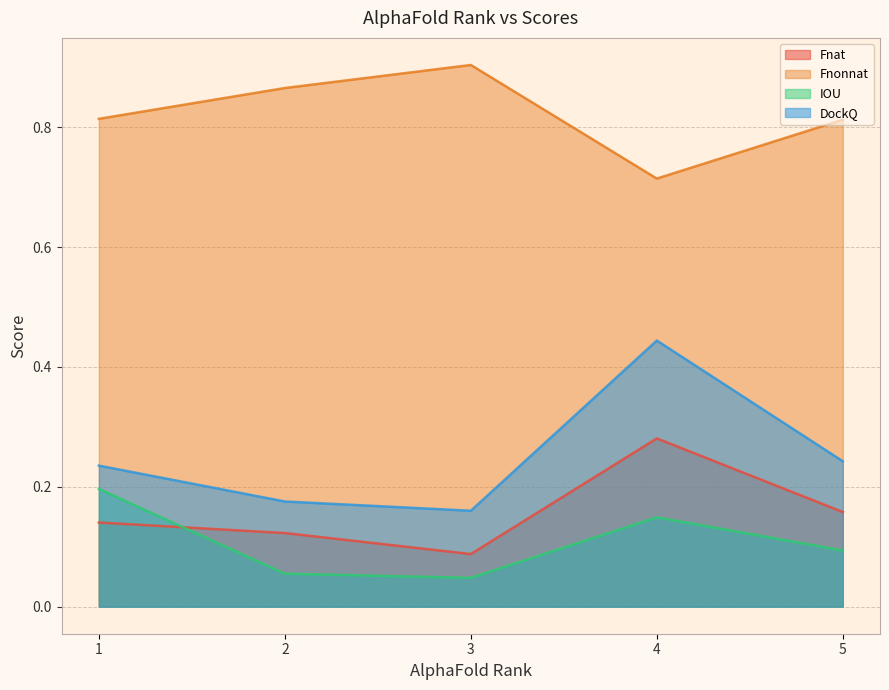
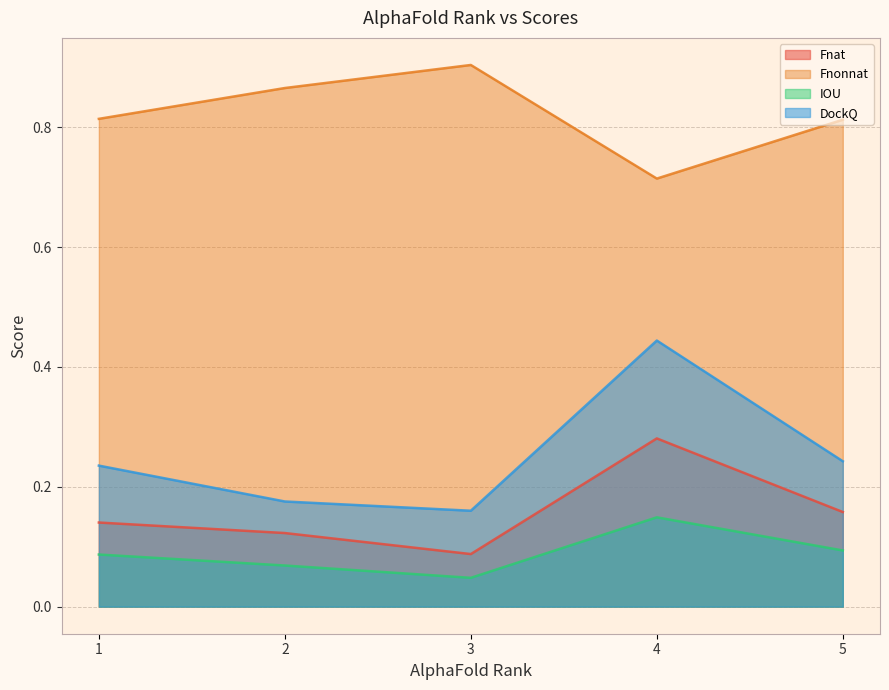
IOU, 1: 0.20 -> 0.09
IOU, 2: 0.05 -> 0.07
